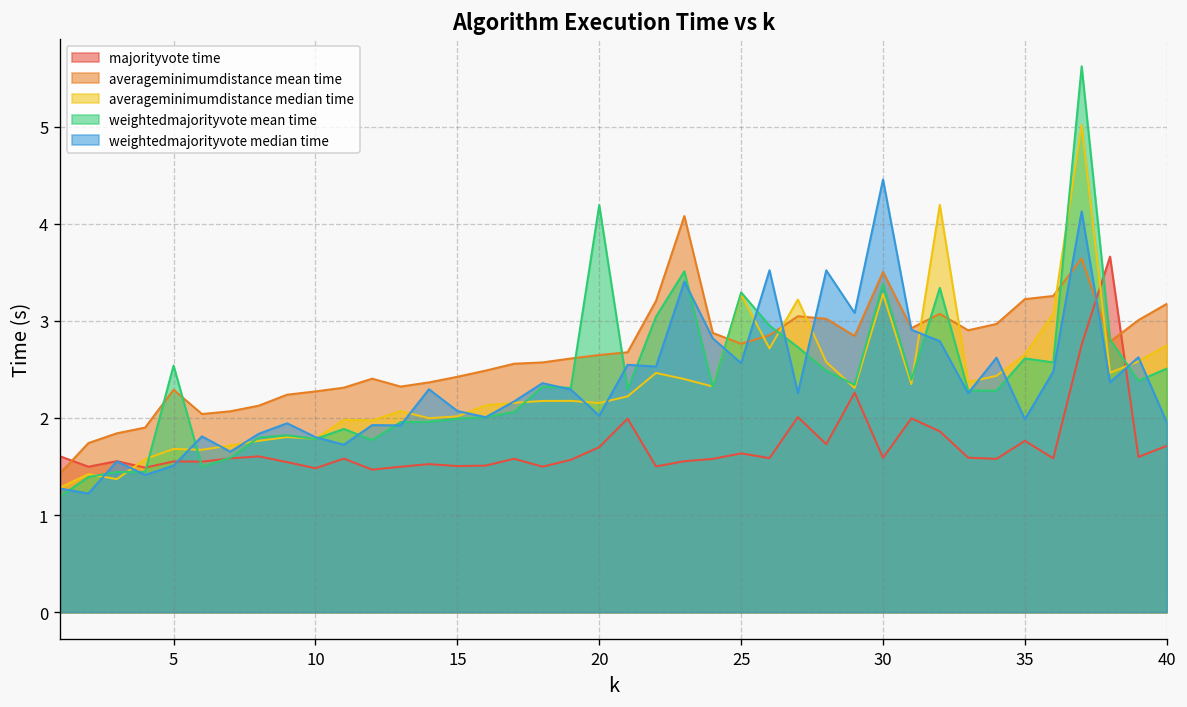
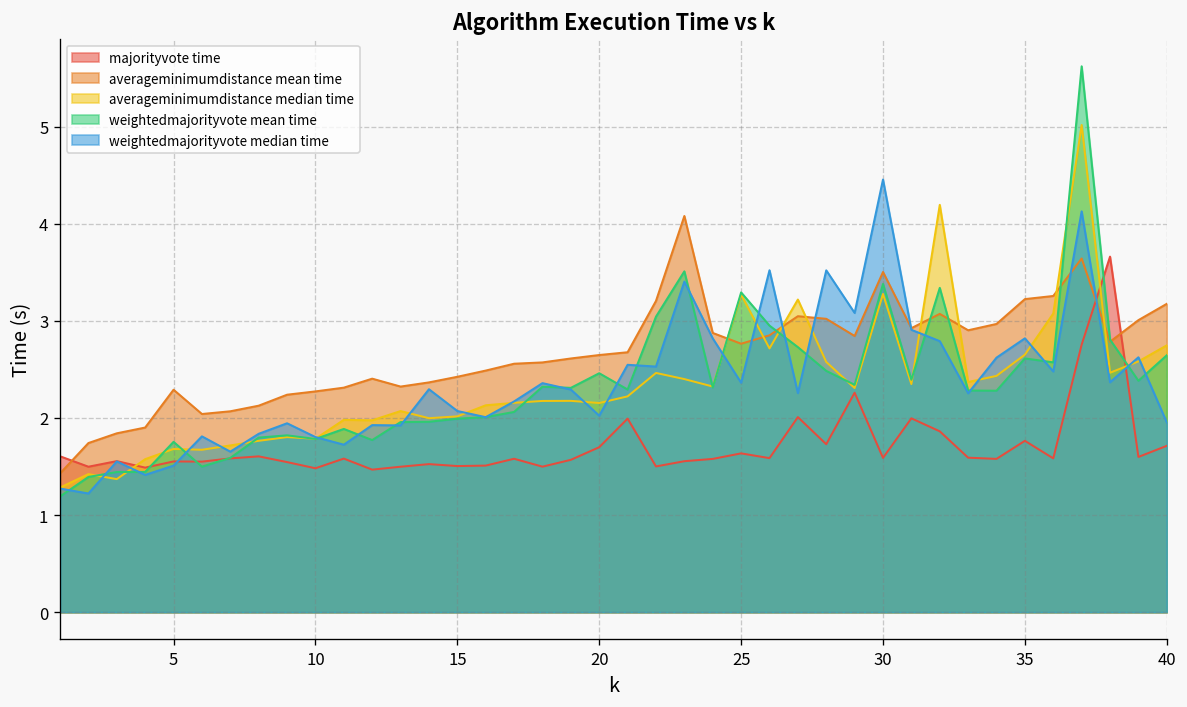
weightedmajorityvote mean time, 5: 2.5 -> 1.8
weightedmajorityvote mean time, 20: 4.2 -> 2.5
weightedmajorityvote median time, 25: 2.6 -> 2.4
weightedmajorityvote median time, 35: 2.0 -> 2.8
weightedmajorityvote mean time, 40: 2.5 -> 2.6
